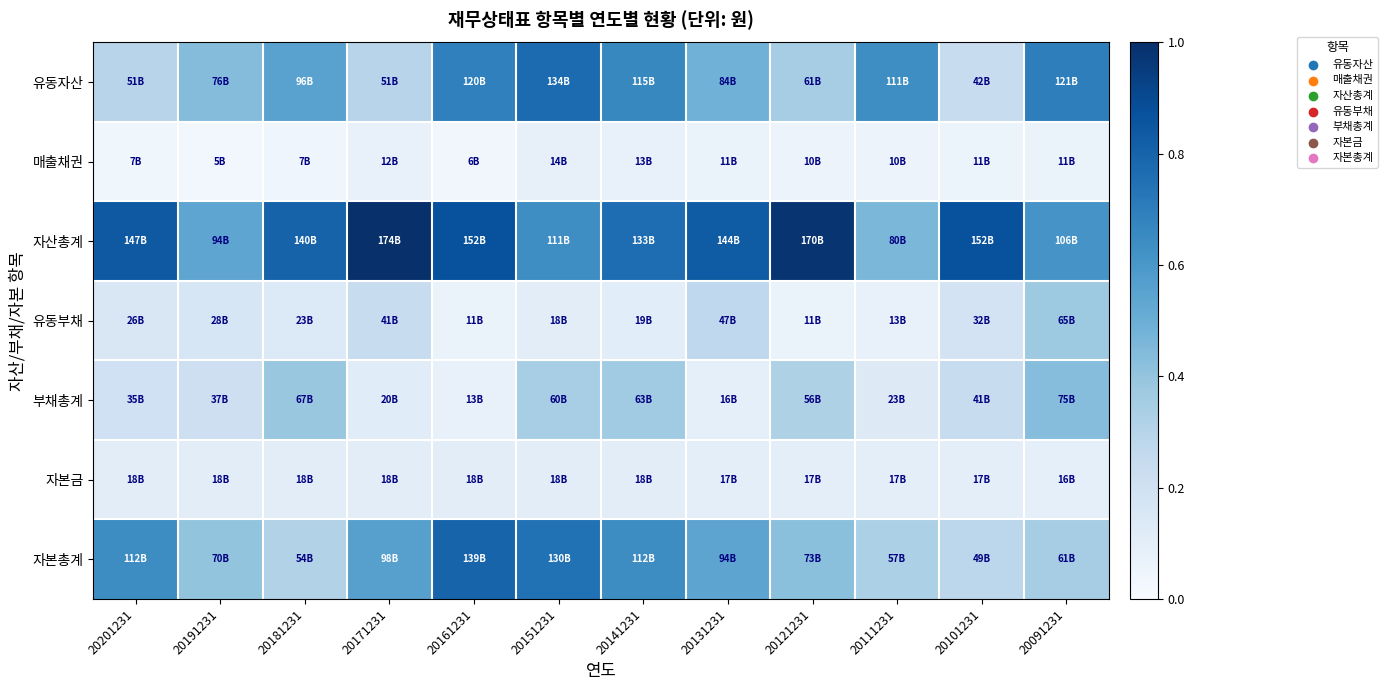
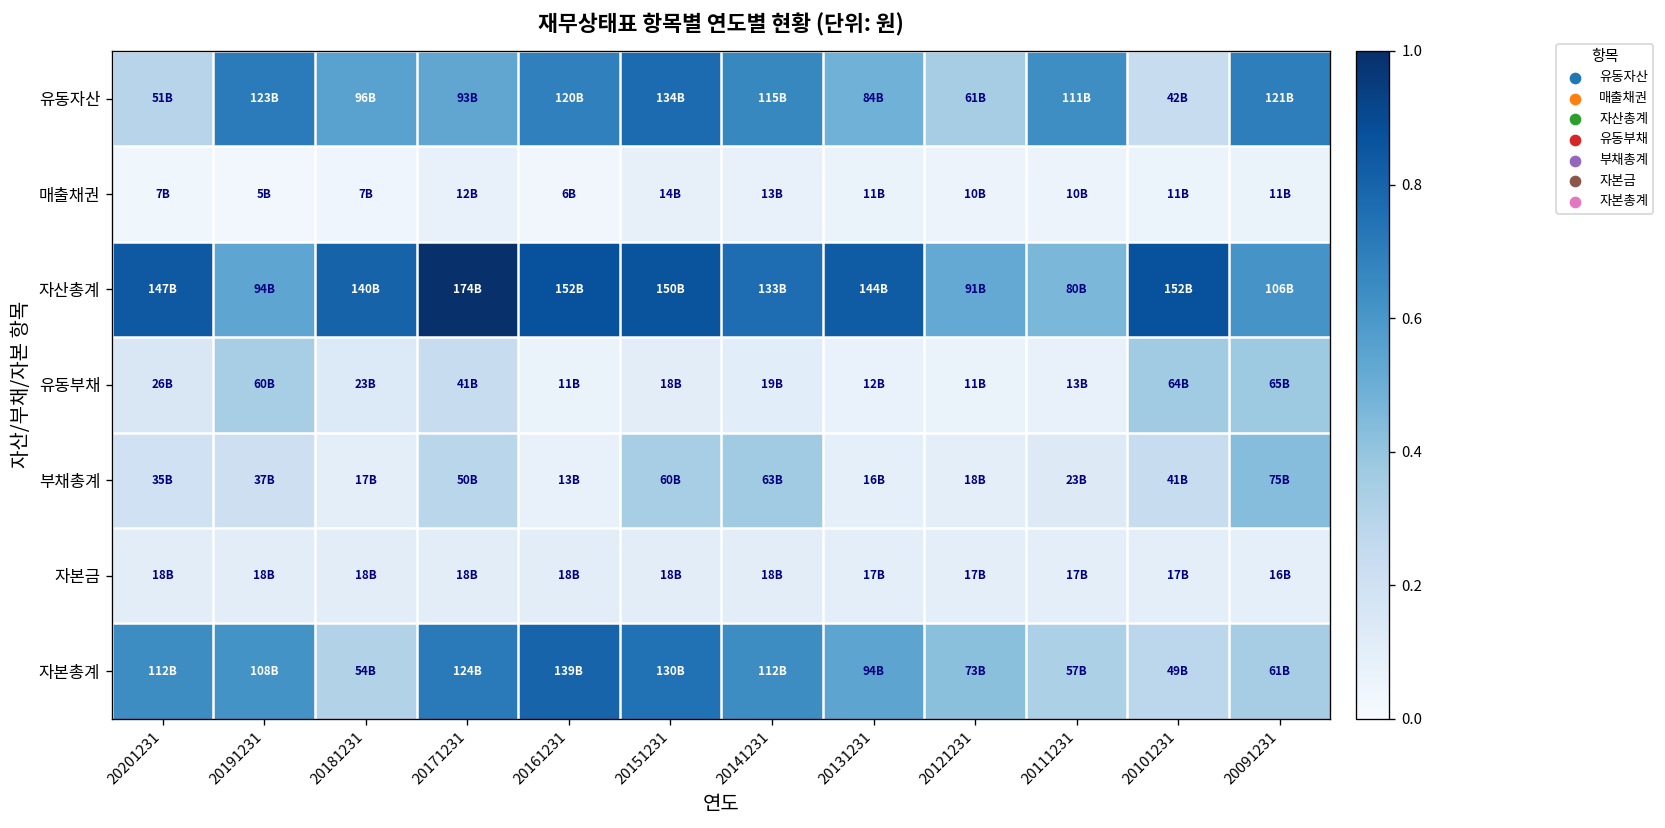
유동자산, 20191231: 76B -> 123B
유동자산, 20171231: 51B -> 93B
자산총계, 20151231: 111B -> 150B
자산총계, 20121231: 170B -> 91B
유동부채, 20191231: 28B -> 60B
유동부채, 20131231: 47B -> 12B
유동부채, 20101231: 32B -> 64B
부채총계, 20181231: 67B -> 17B
부채총계, 20171231: 20B -> 50B
부채총계, 20121231: 56B -> 18B
자본총계, 20191231: 70B -> 108B
자본총계, 20171231: 98B -> 124B
